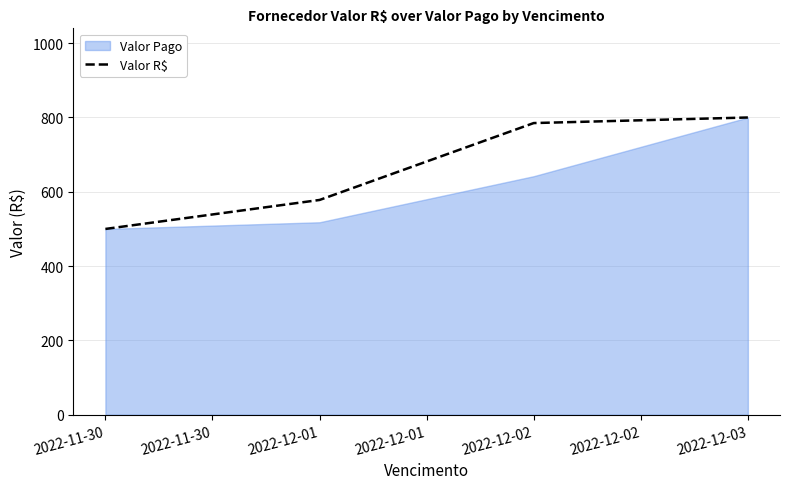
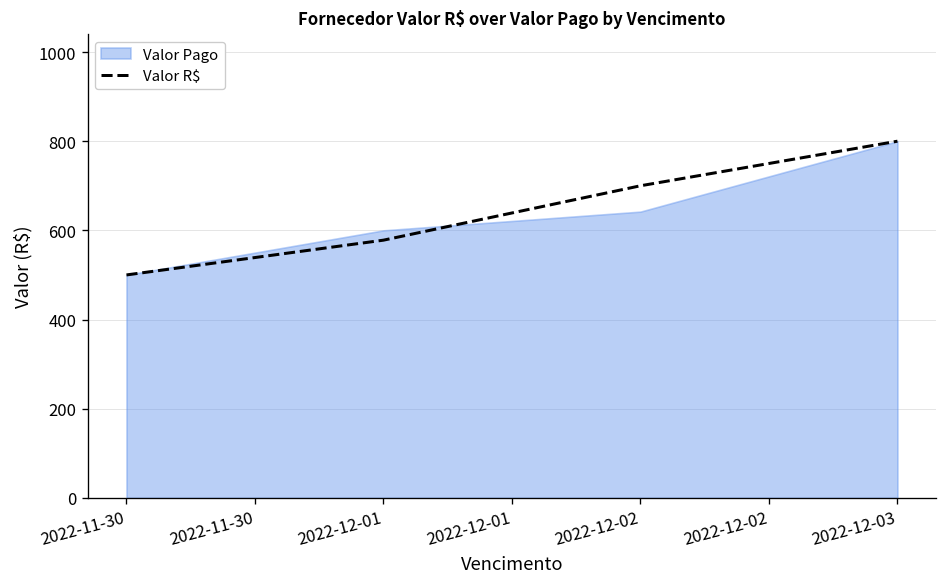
Valor Pago, 2022-12-01: 520 -> 600
Valor R$, 2022-12-02: 790 -> 700
